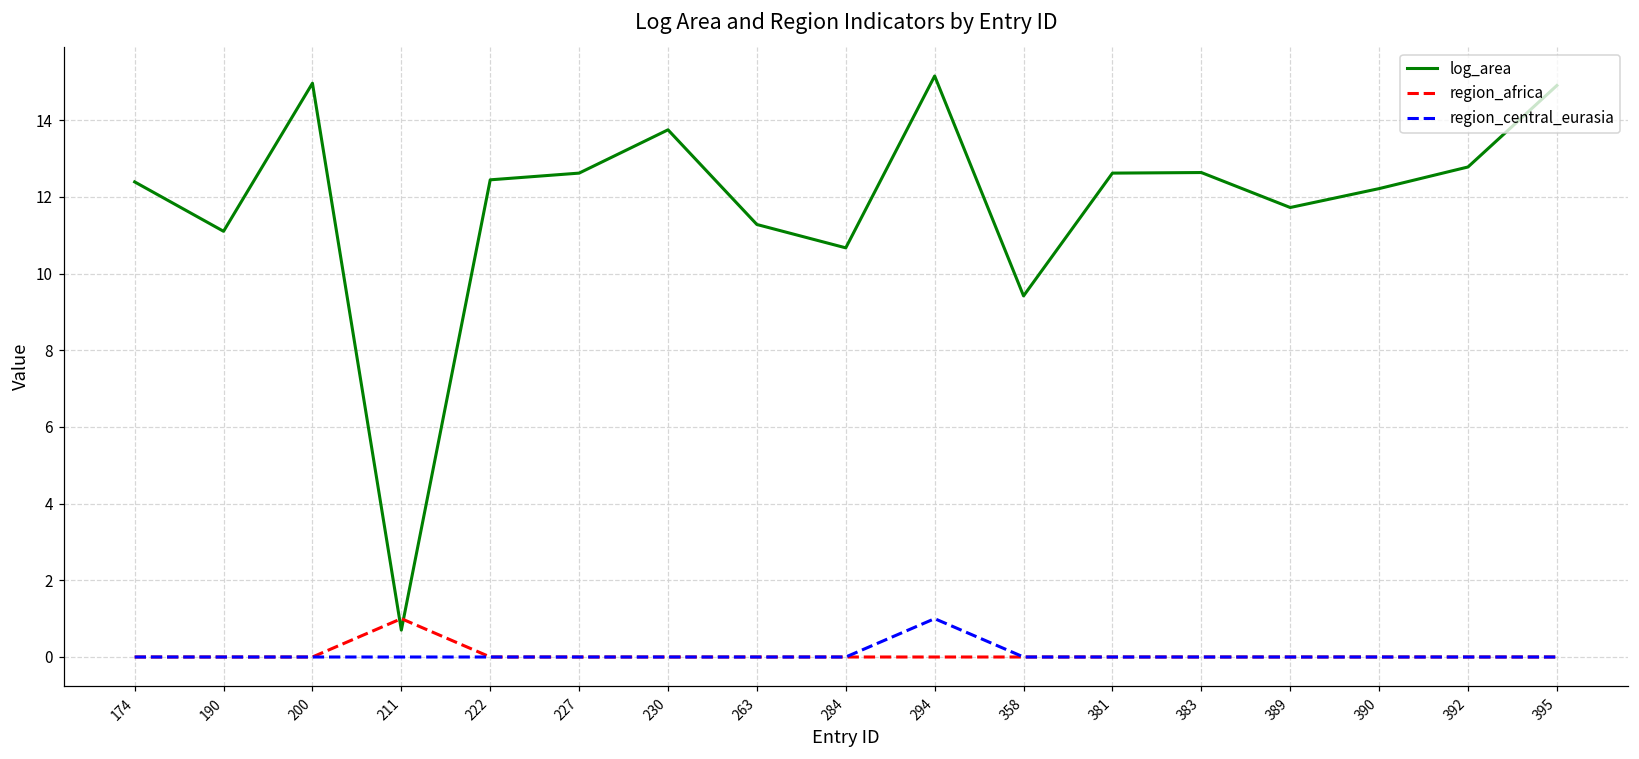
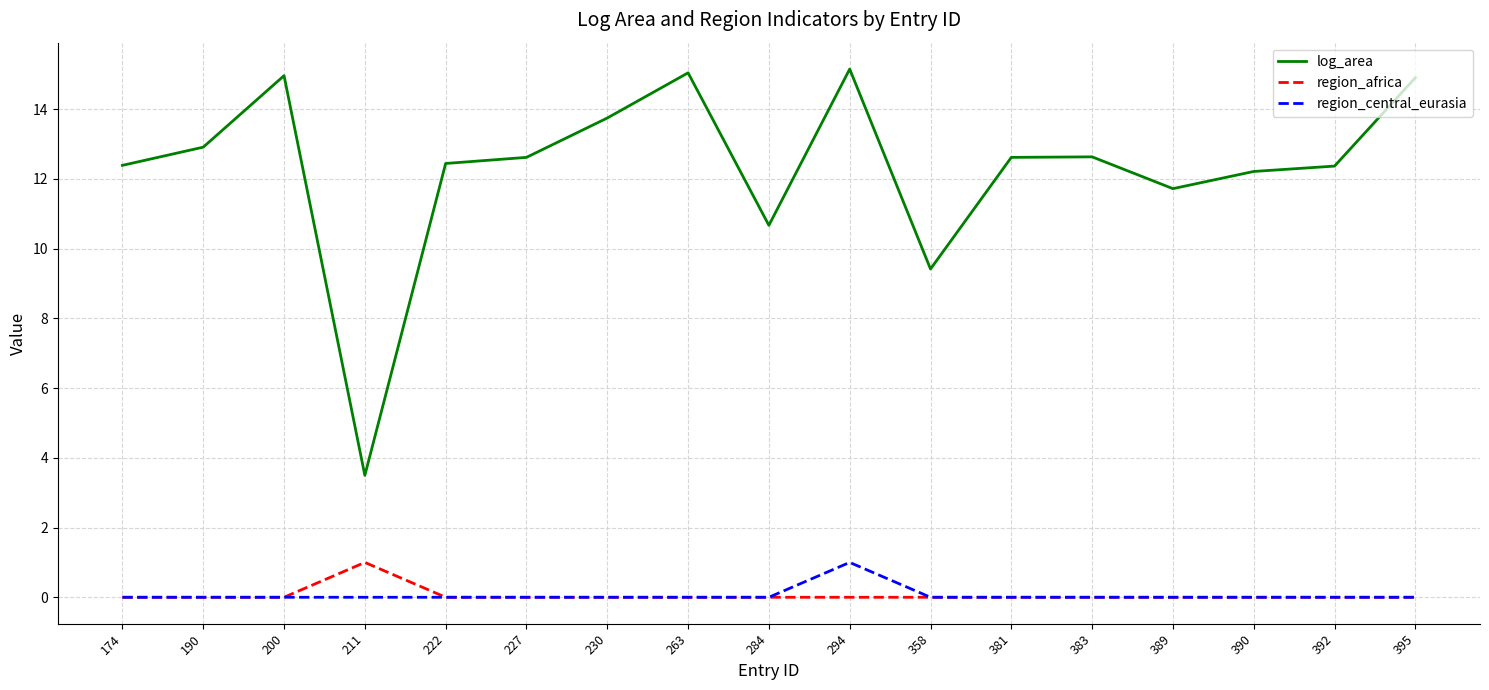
log_area, 190: 11.1 -> 12.9
log_area, 211: 0.7 -> 3.5
log_area, 263: 11.3 -> 15.0
log_area, 392: 12.8 -> 12.4
